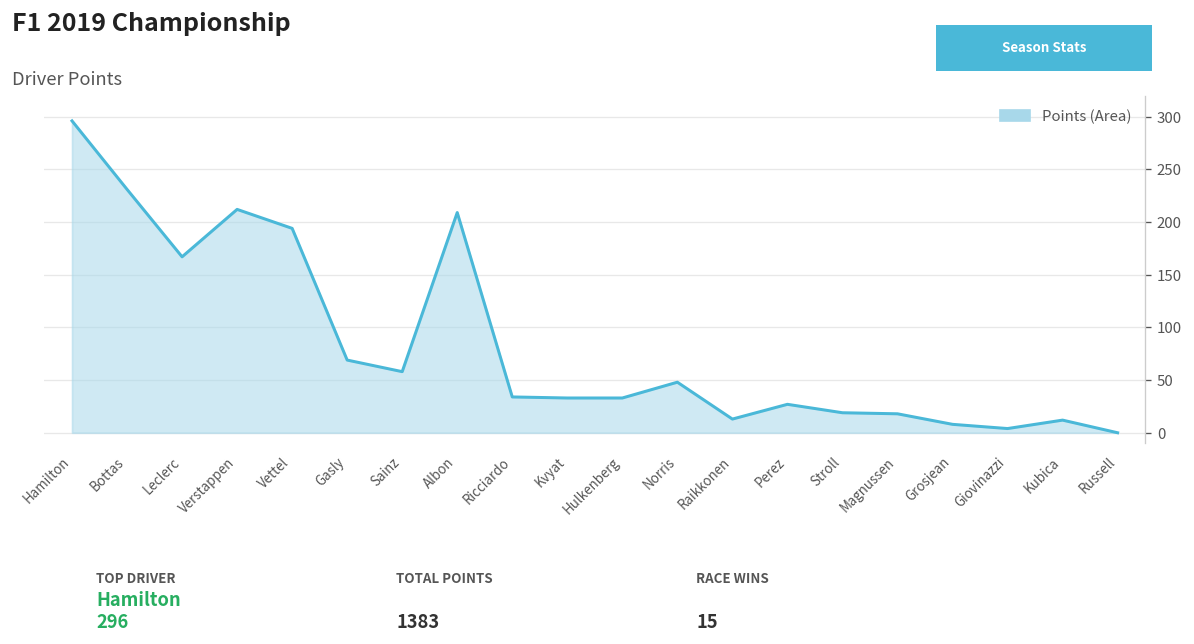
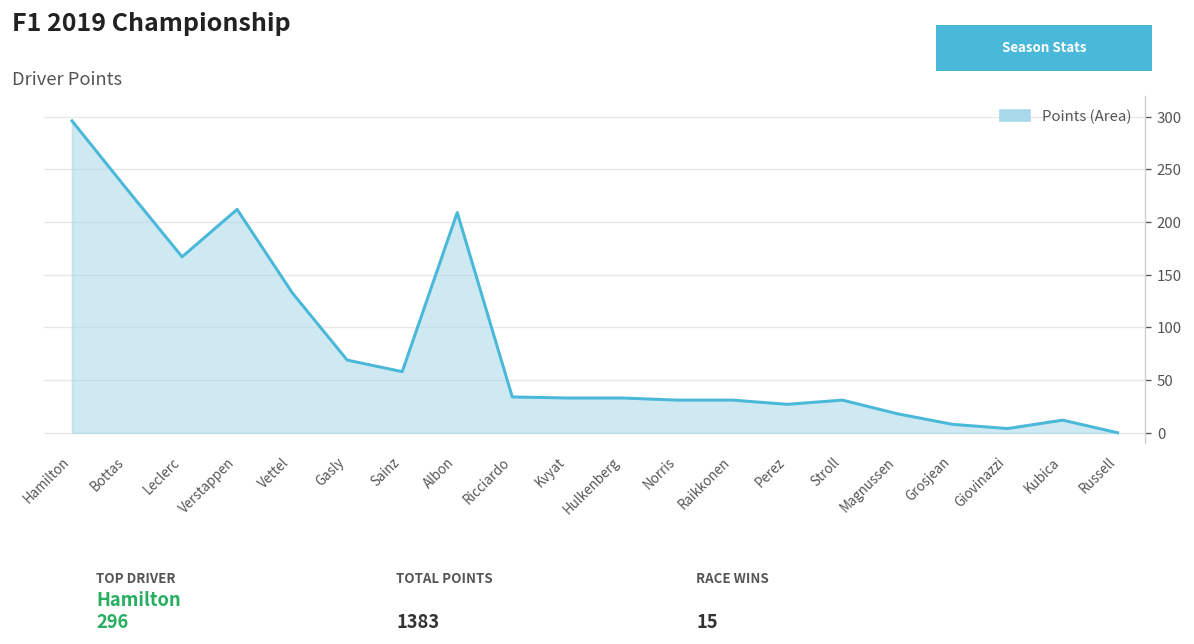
Vettel: 190 -> 130
Norris: 50 -> 30
Raikkonen: 10 -> 30
Stroll: 20 -> 30
